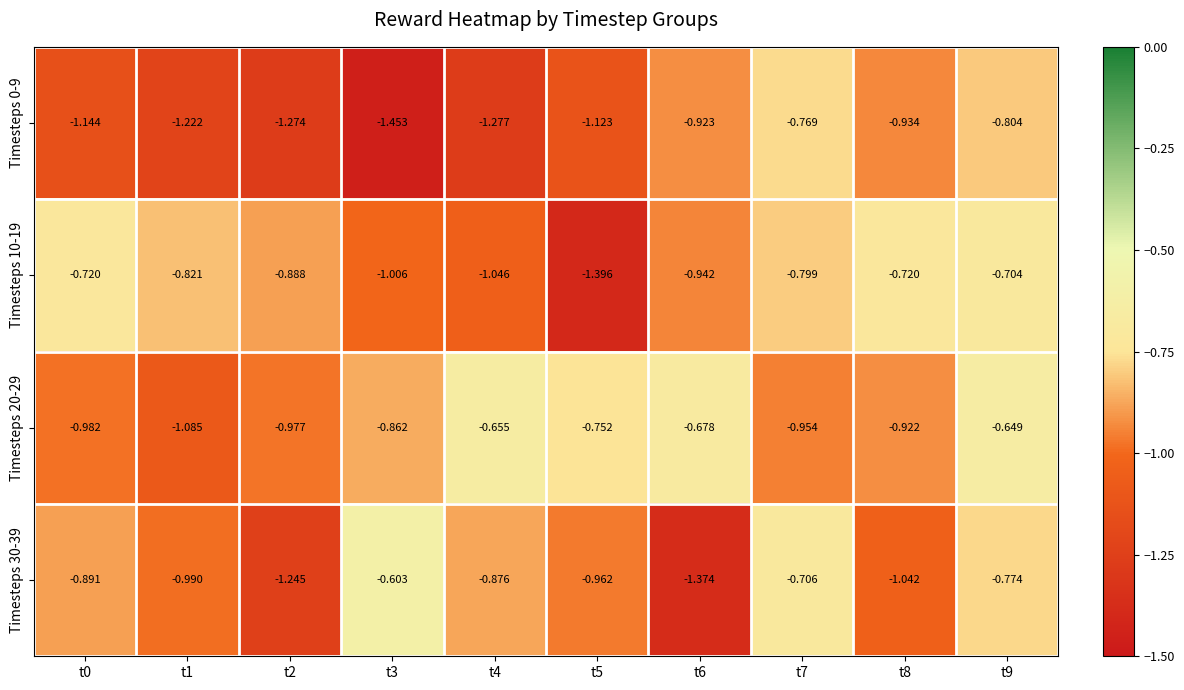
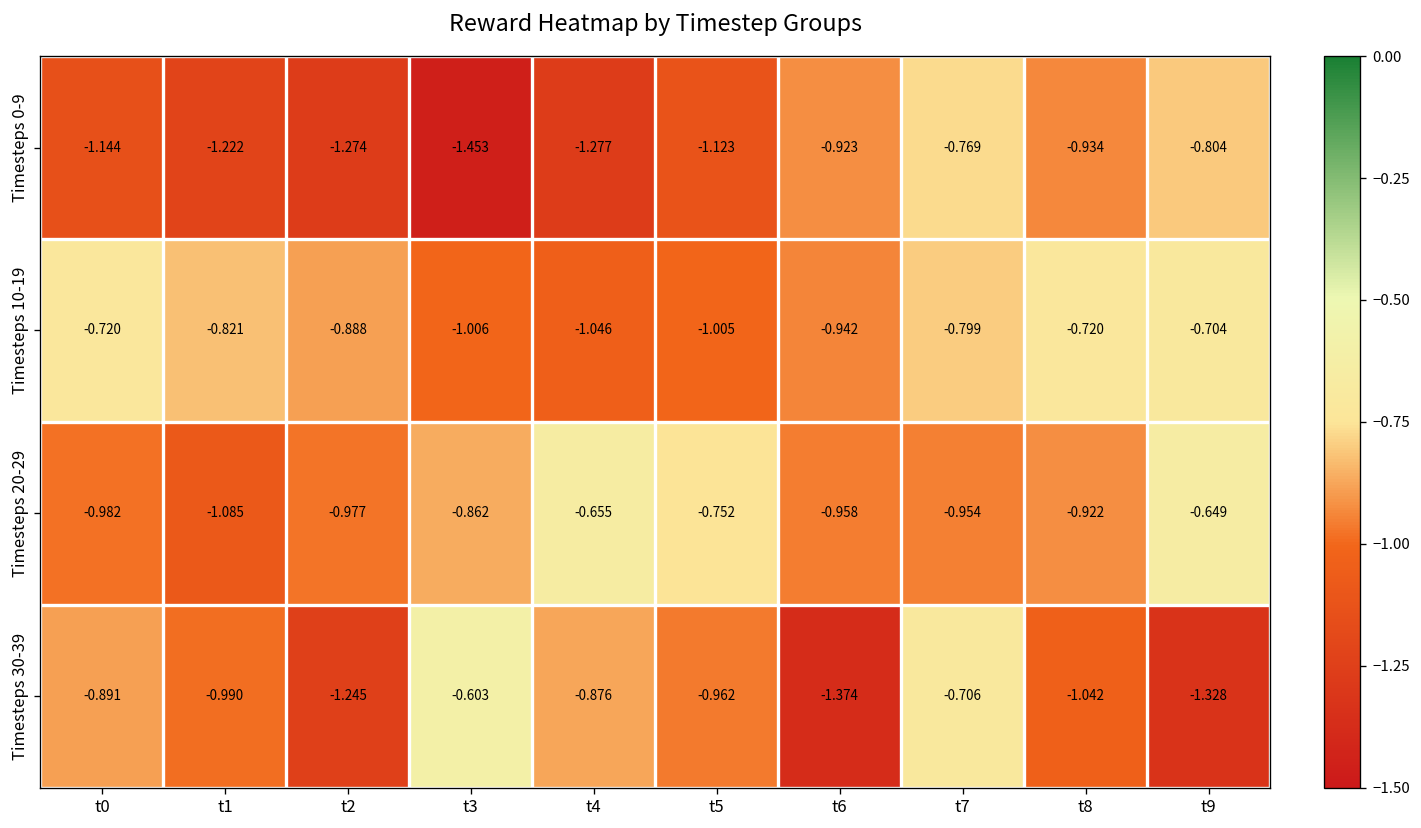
Timesteps 10-19, t5: -1.396 -> -1.005
Timesteps 20-29, t6: -0.678 -> -0.958
Timesteps 30-39, t9: -0.774 -> -1.328
